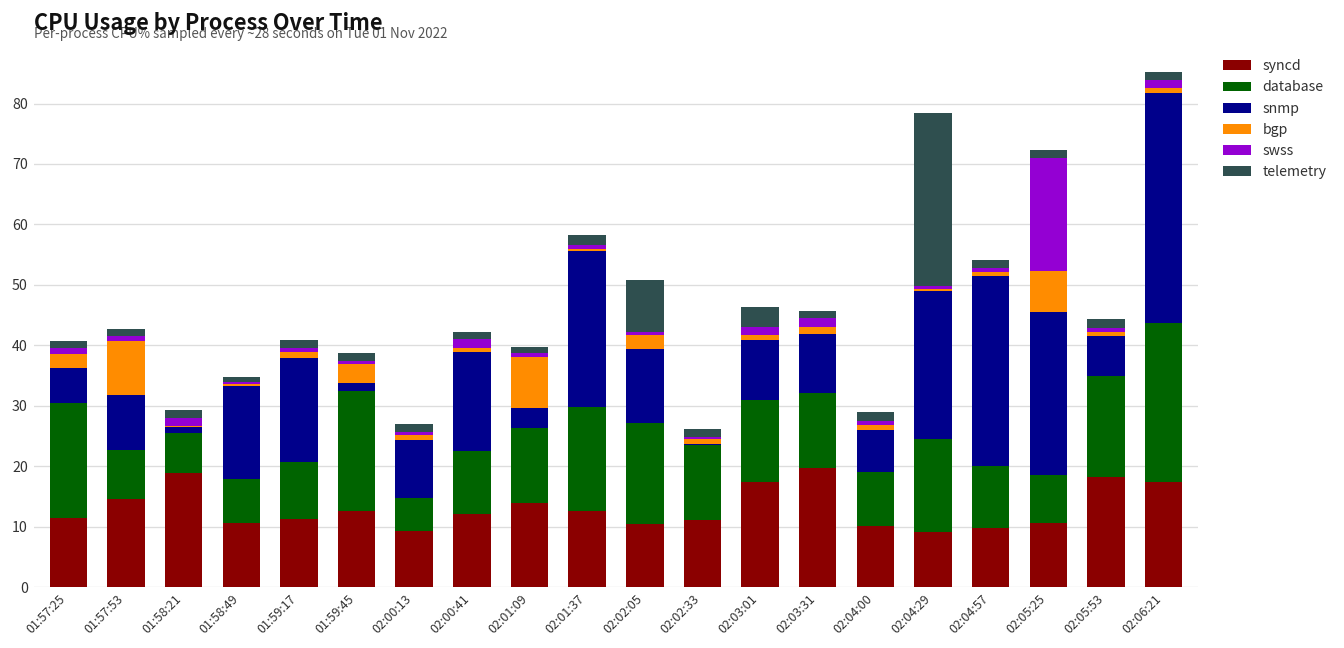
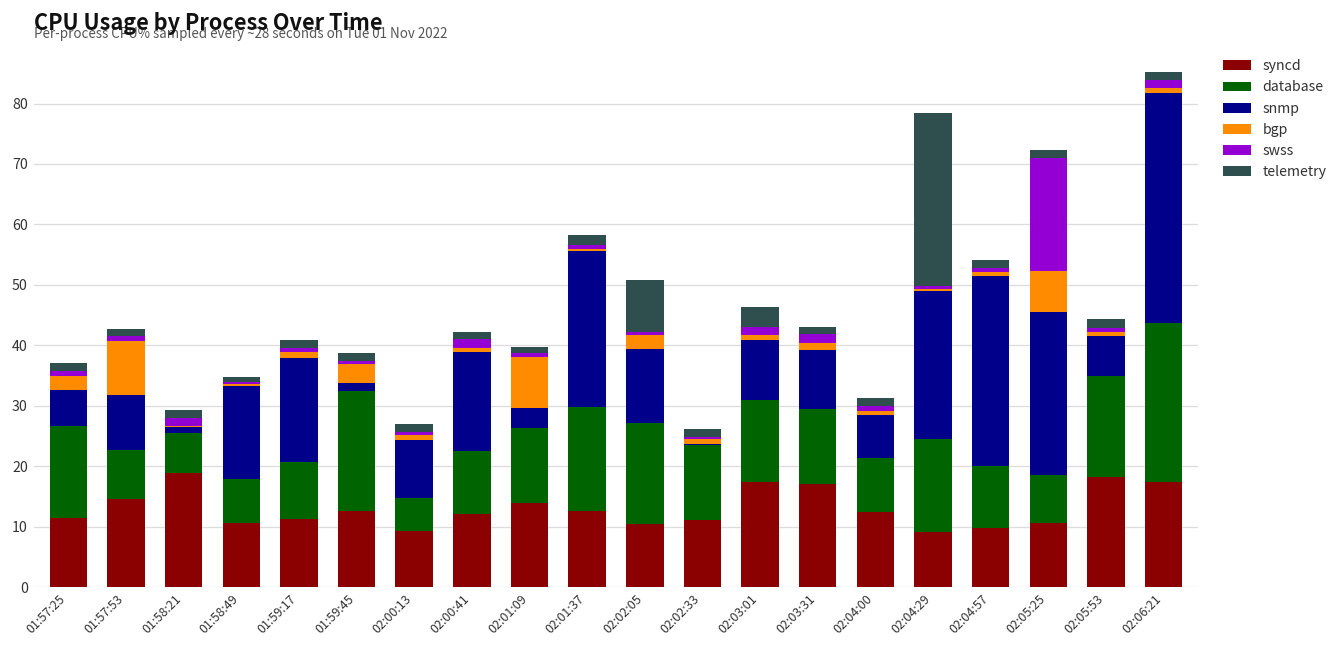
database, 01:57:25: 19 -> 15
syncd, 02:03:31: 20 -> 17
syncd, 02:04:00: 10 -> 12
